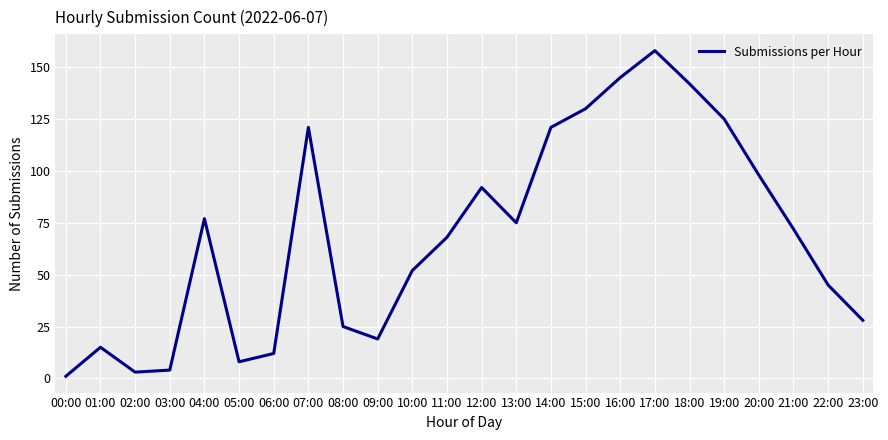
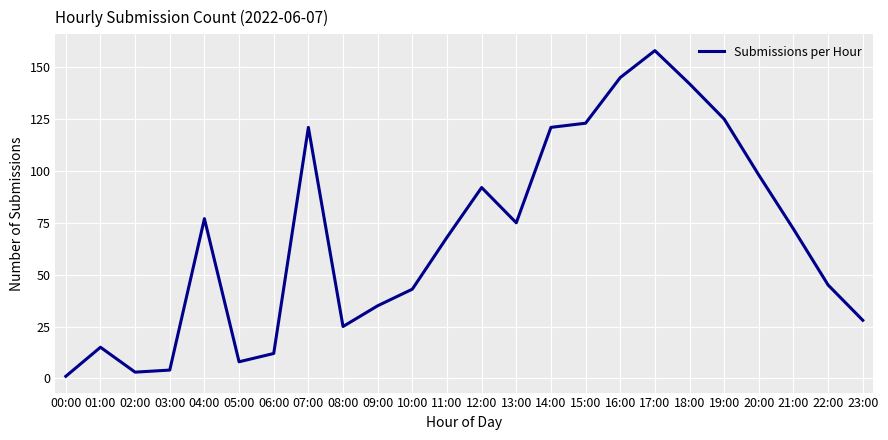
09:00: 19 -> 35
10:00: 52 -> 43
15:00: 130 -> 123
